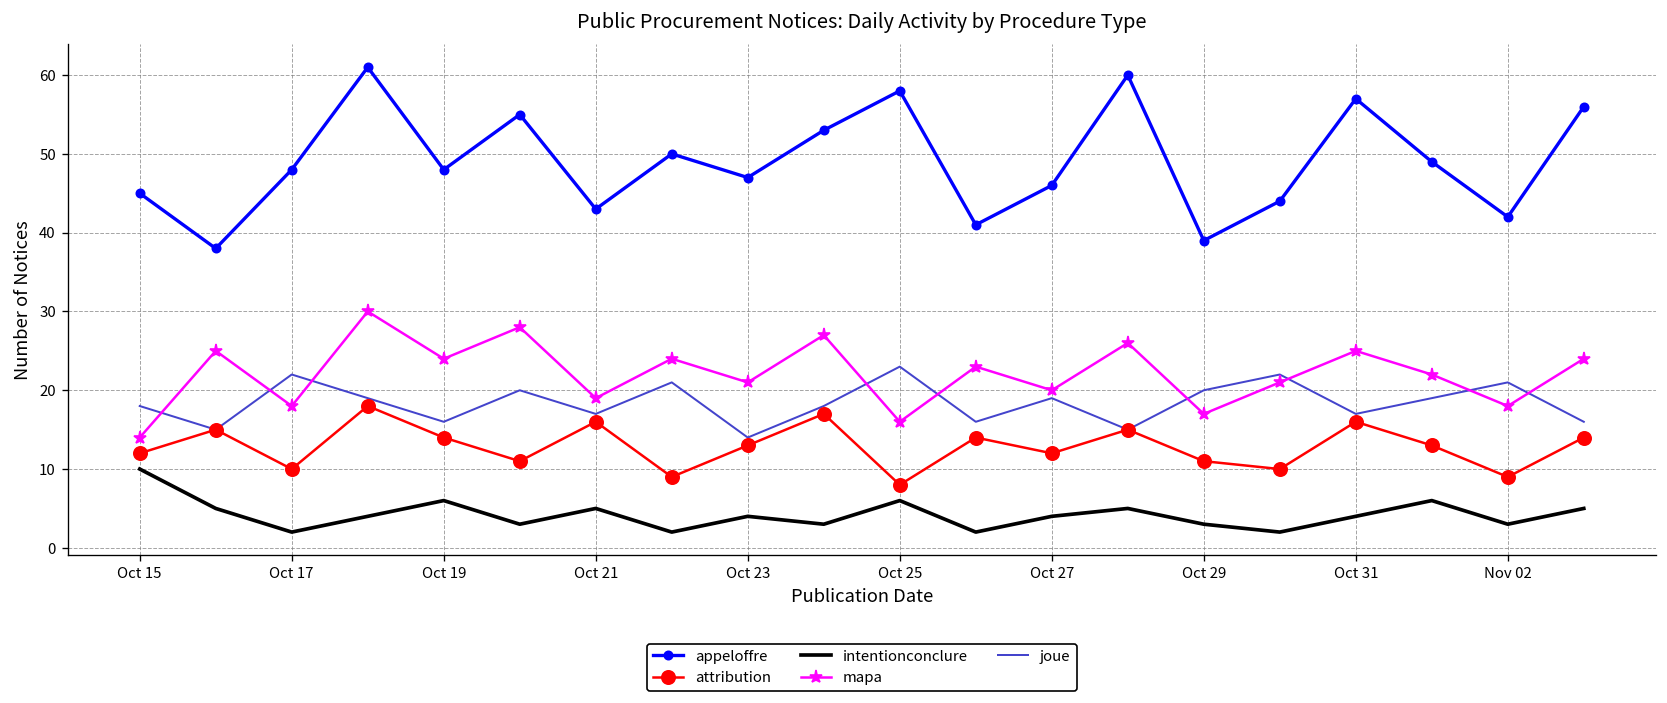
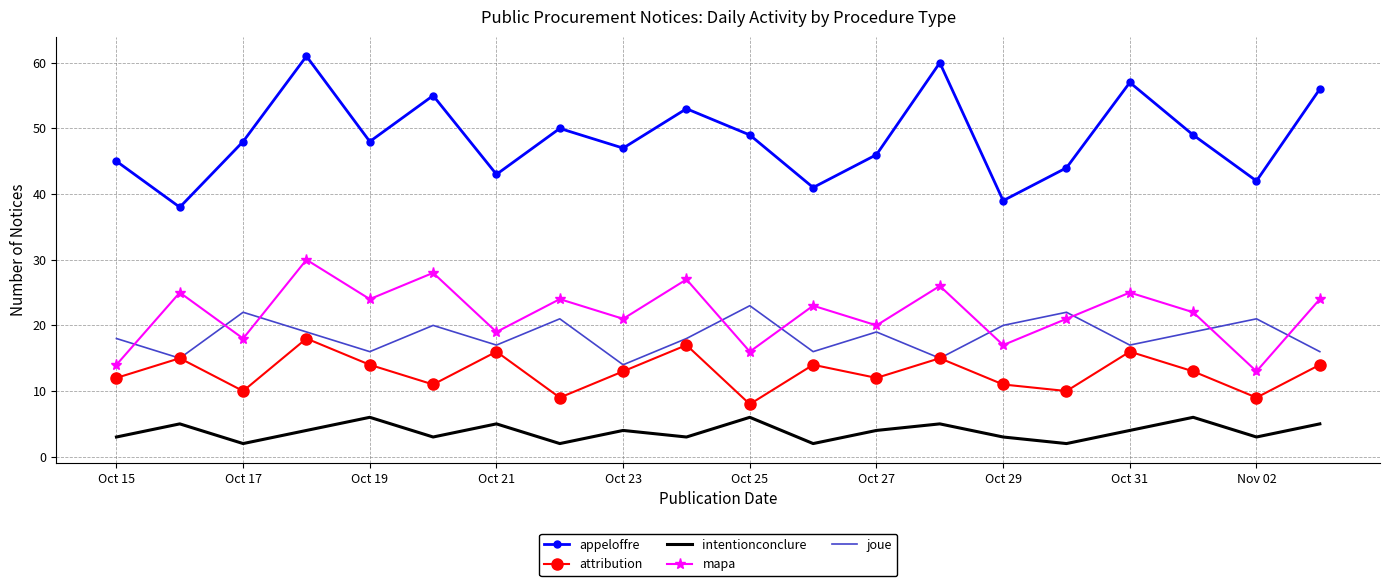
intentionconclure, Oct 15: 10 -> 3
appeloffre, Oct 25: 58 -> 49
mapa, Nov 02: 18 -> 13
